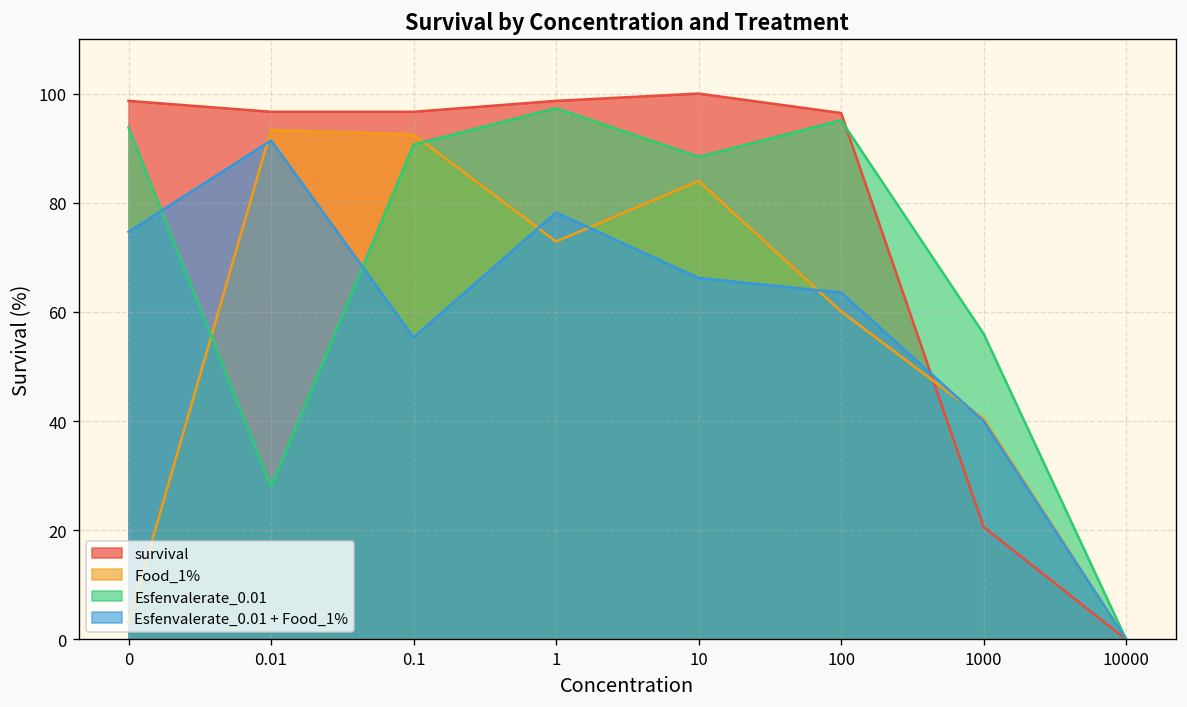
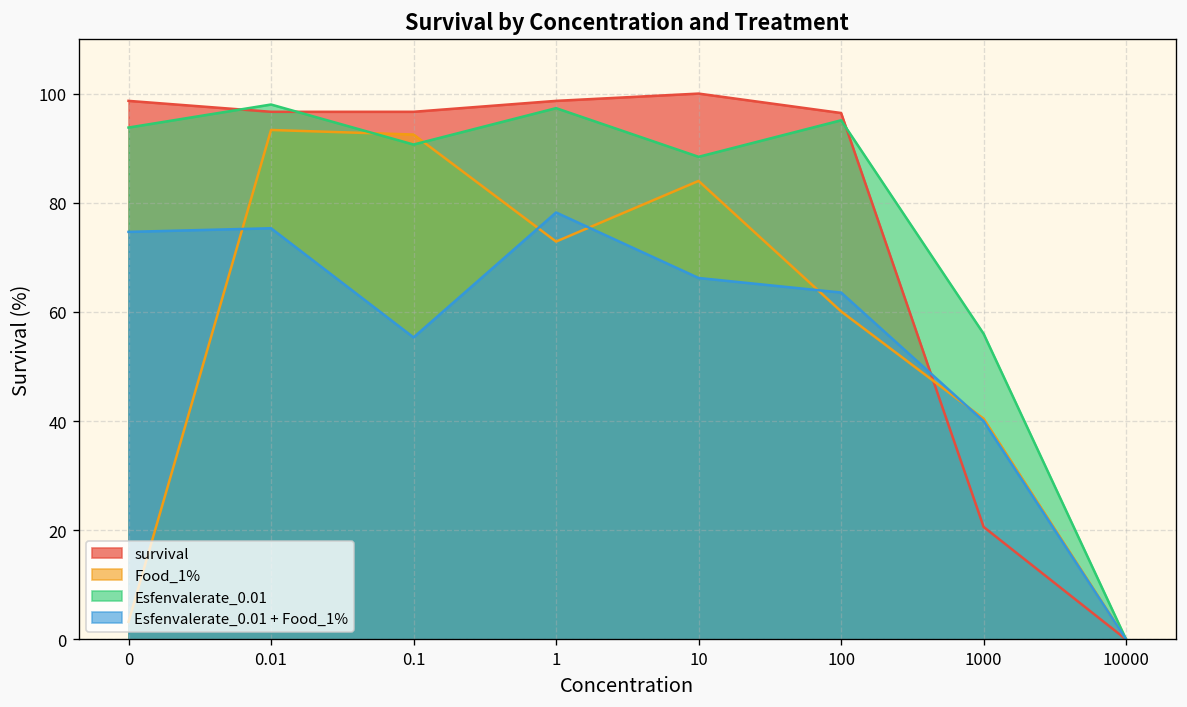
Esfenvalerate_0.01, 0.01: 28 -> 98
Esfenvalerate_0.01 + Food_1%, 0.01: 91 -> 75
